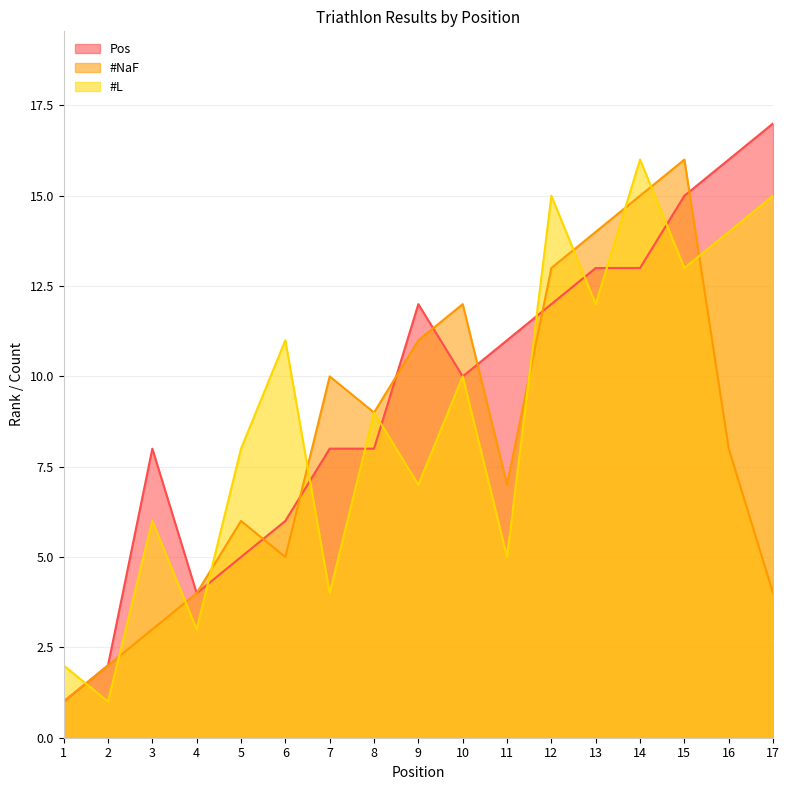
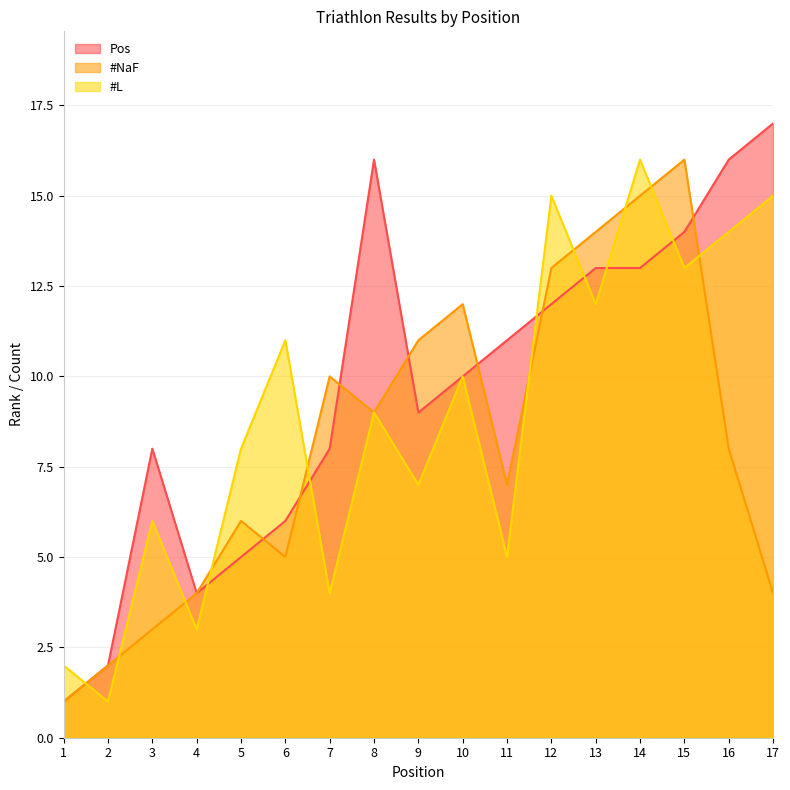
Pos, 8: 8 -> 16
Pos, 9: 12 -> 9
Pos, 15: 15 -> 14
